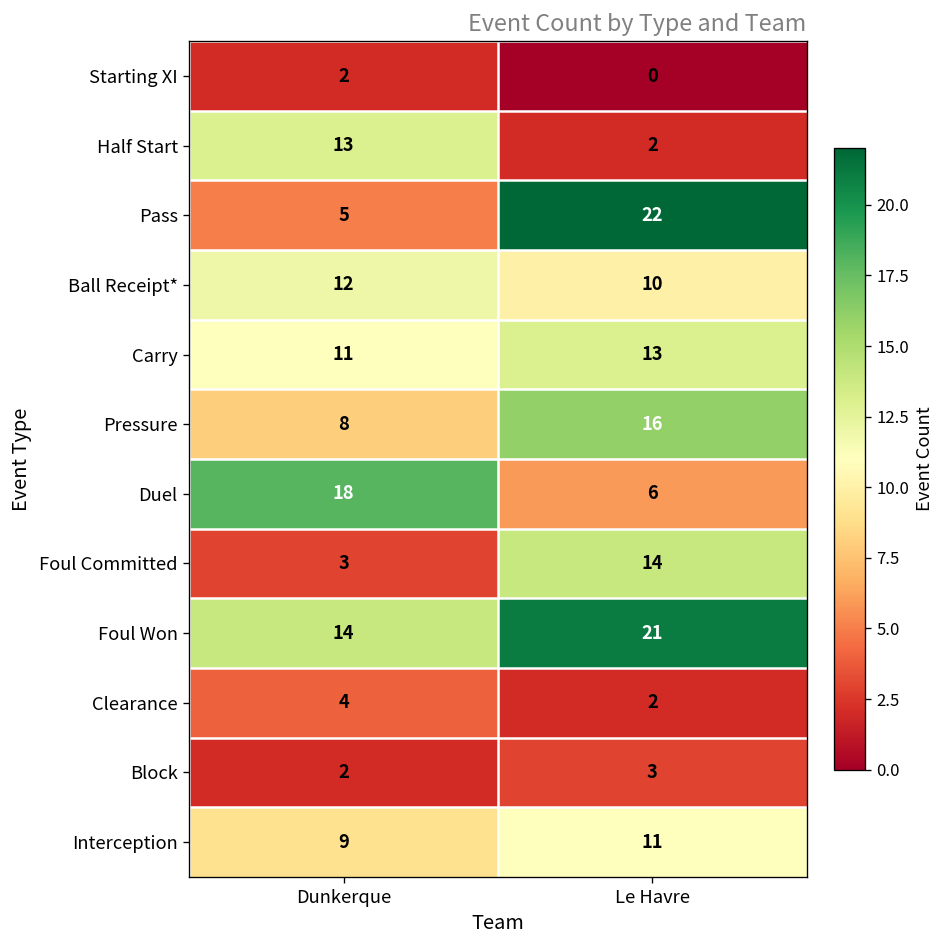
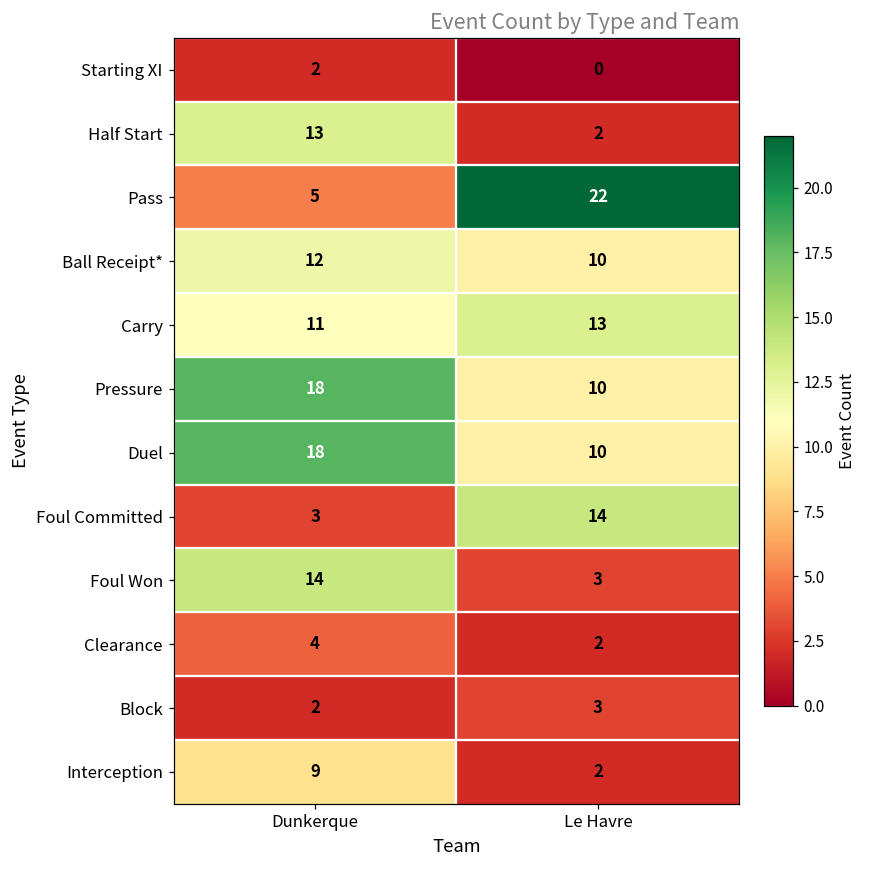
Pressure, Dunkerque: 8 -> 18
Pressure, Le Havre: 16 -> 10
Duel, Le Havre: 6 -> 10
Foul Won, Le Havre: 21 -> 3
Interception, Le Havre: 11 -> 2
